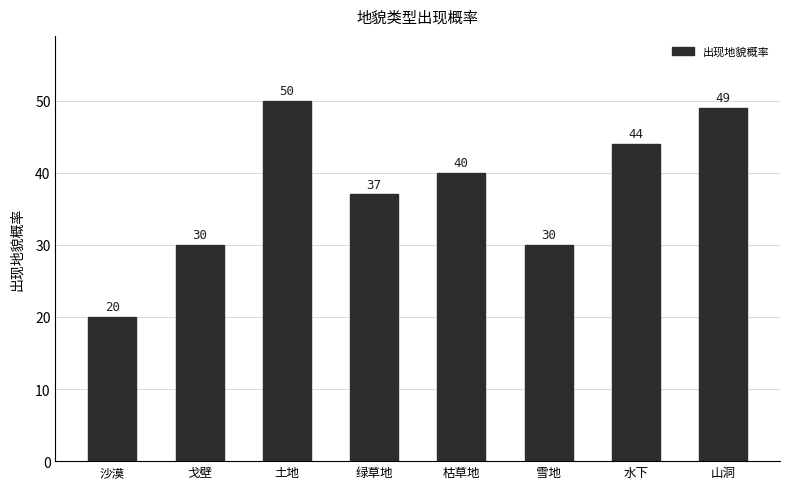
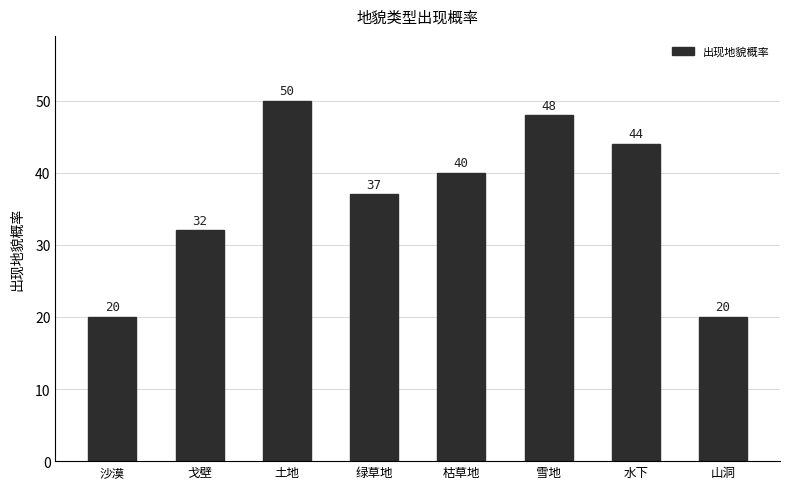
戈壁: 30 -> 32
雪地: 30 -> 48
山洞: 49 -> 20
